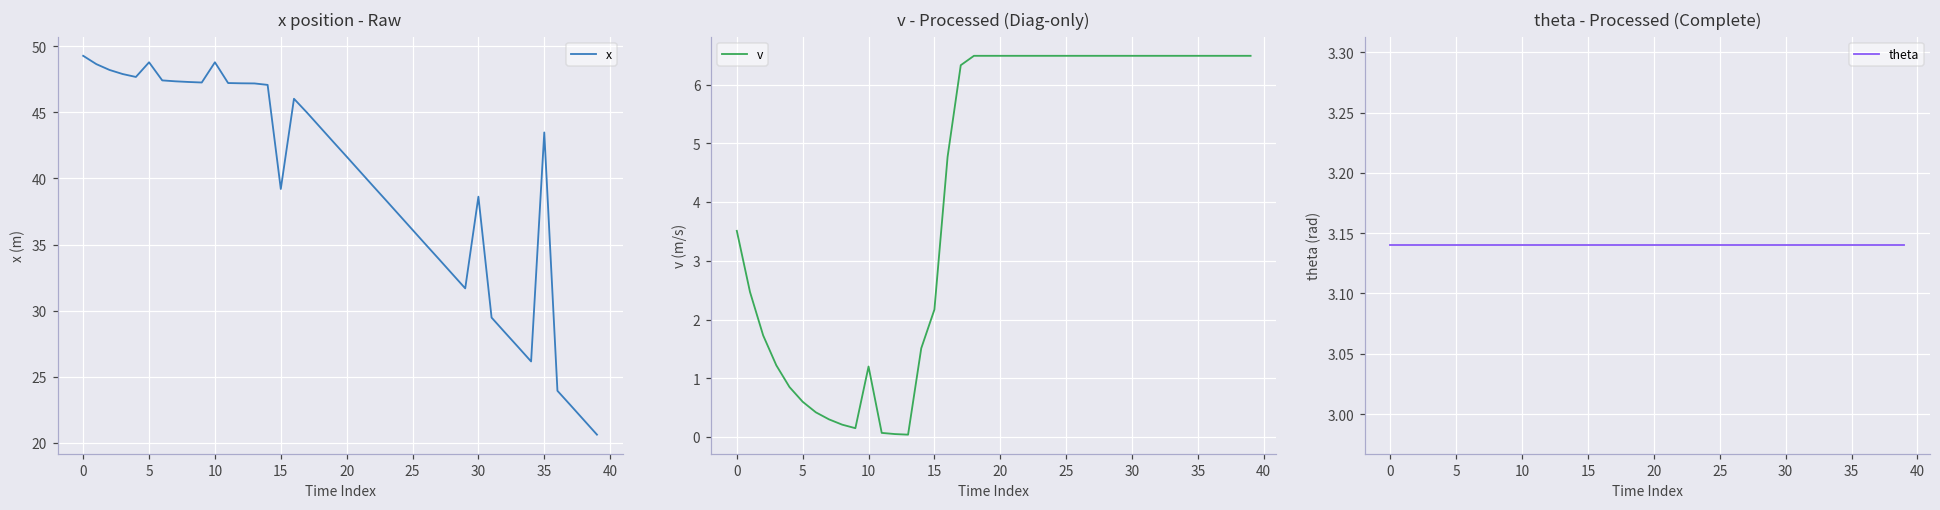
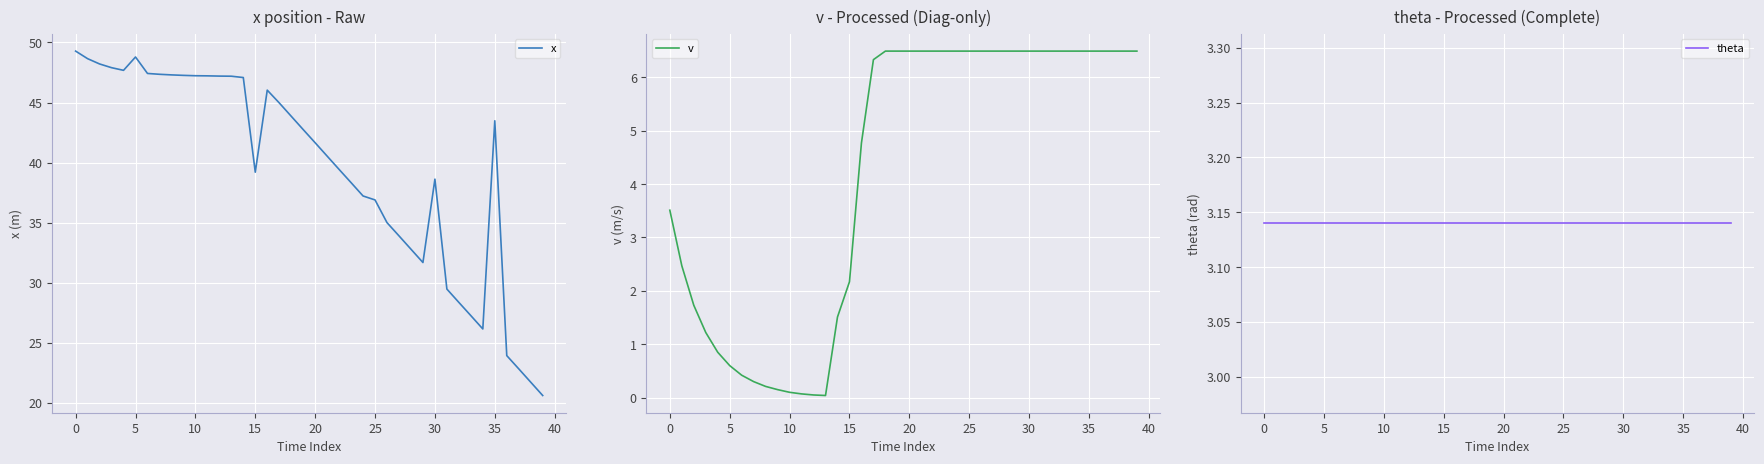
x position - Raw, 10: 48.8 -> 47.2
x position - Raw, 25: 36.1 -> 36.9
v - Processed (Diag-only), 10: 1.2 -> 0.1
